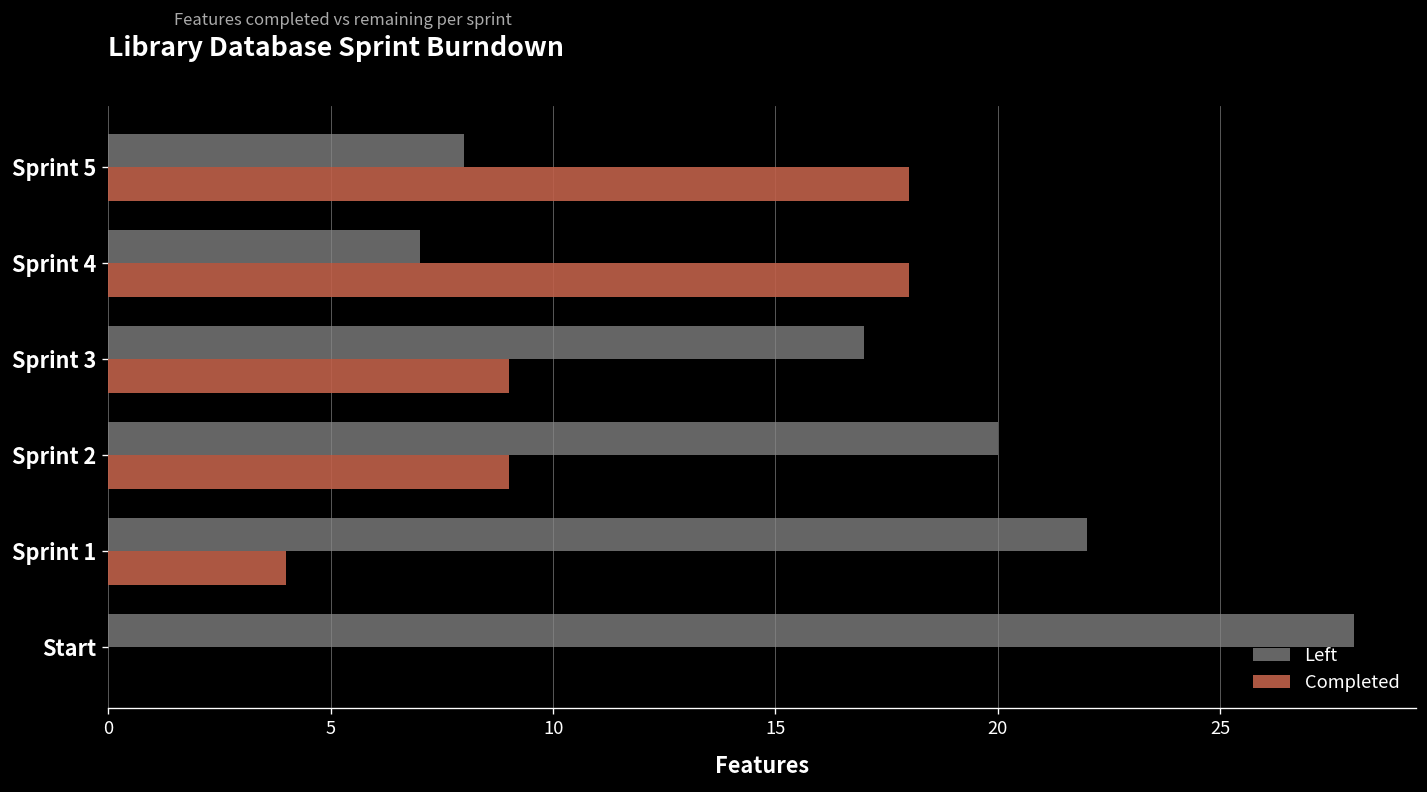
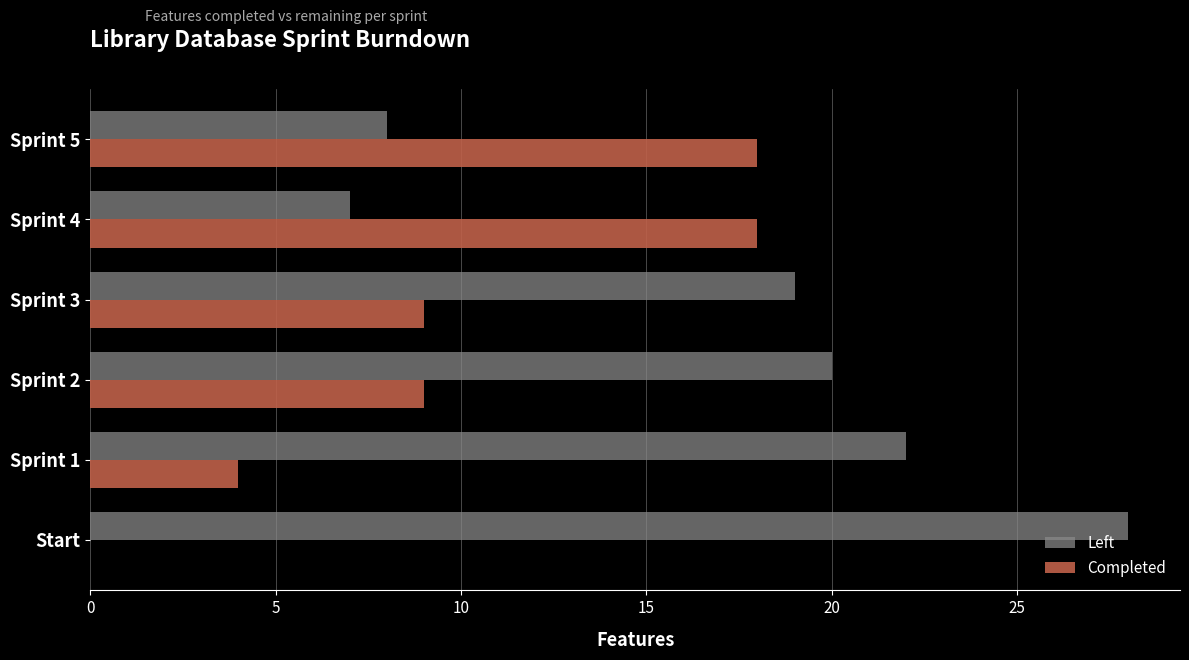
Left, Sprint 3: 17 -> 19
